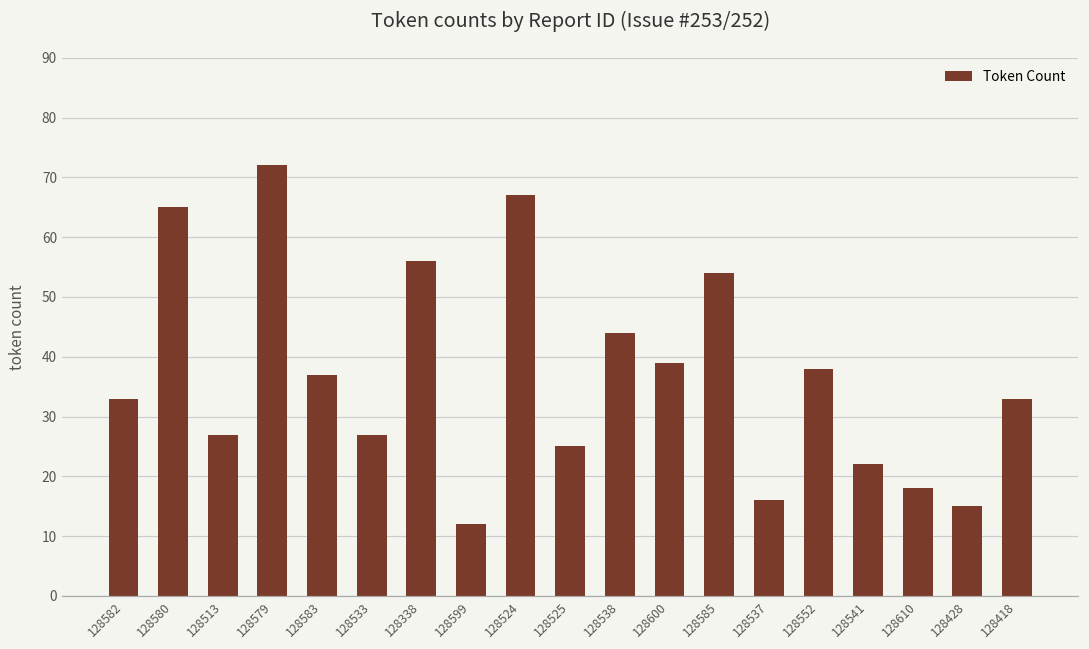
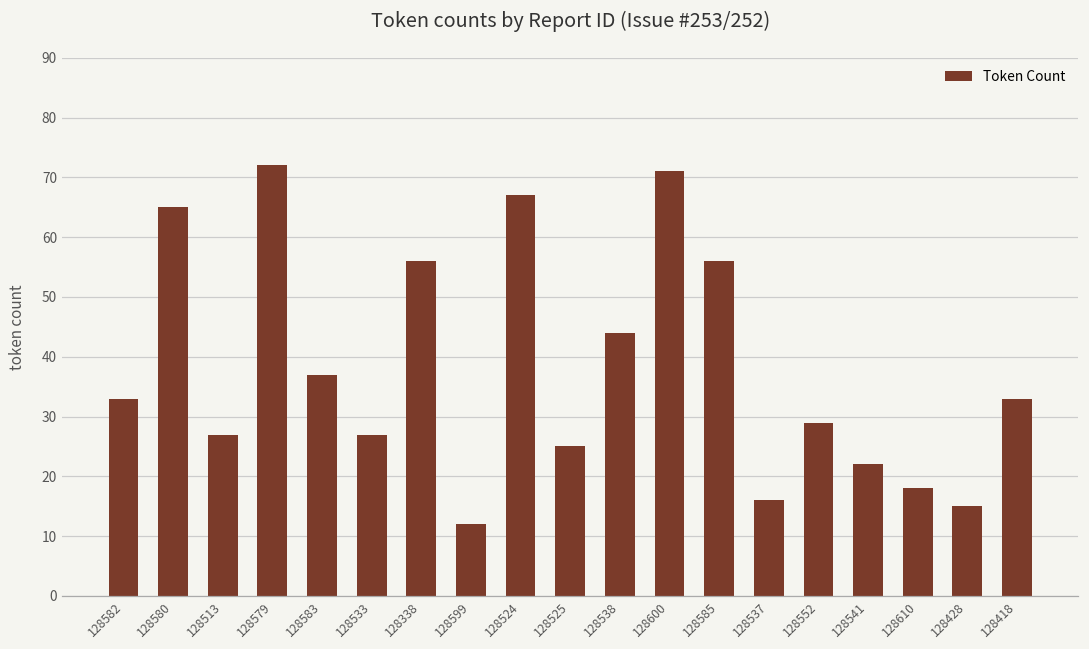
128600: 39 -> 71
128585: 54 -> 56
128552: 38 -> 29
